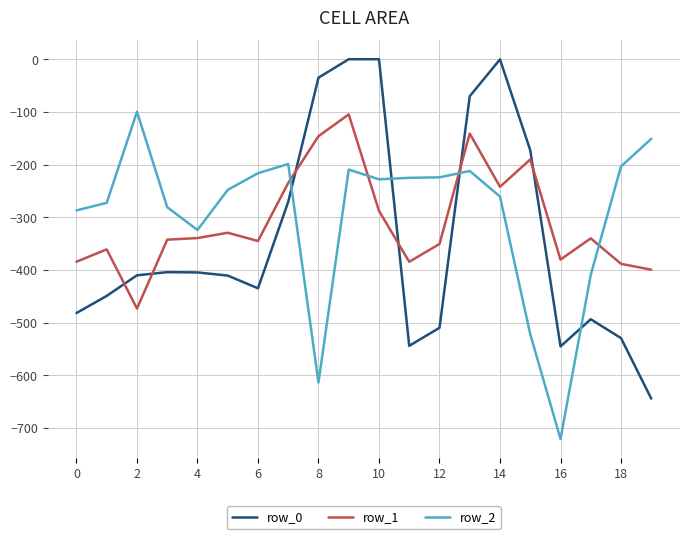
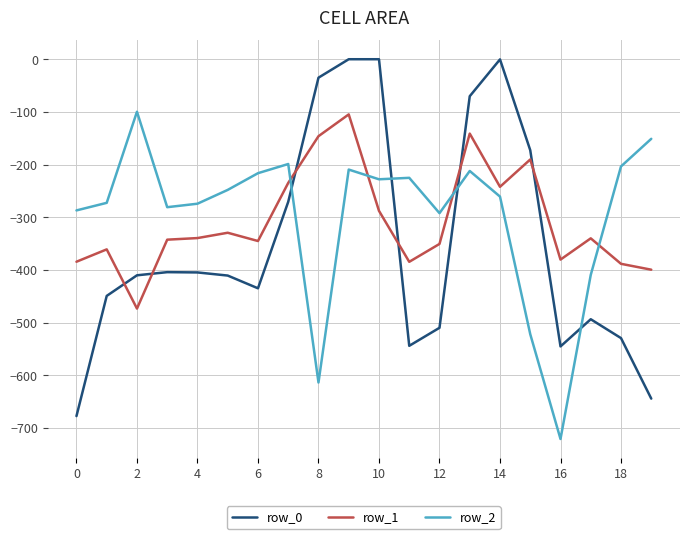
row_0, 0: -480 -> -680
row_2, 4: -320 -> -270
row_2, 12: -220 -> -290
